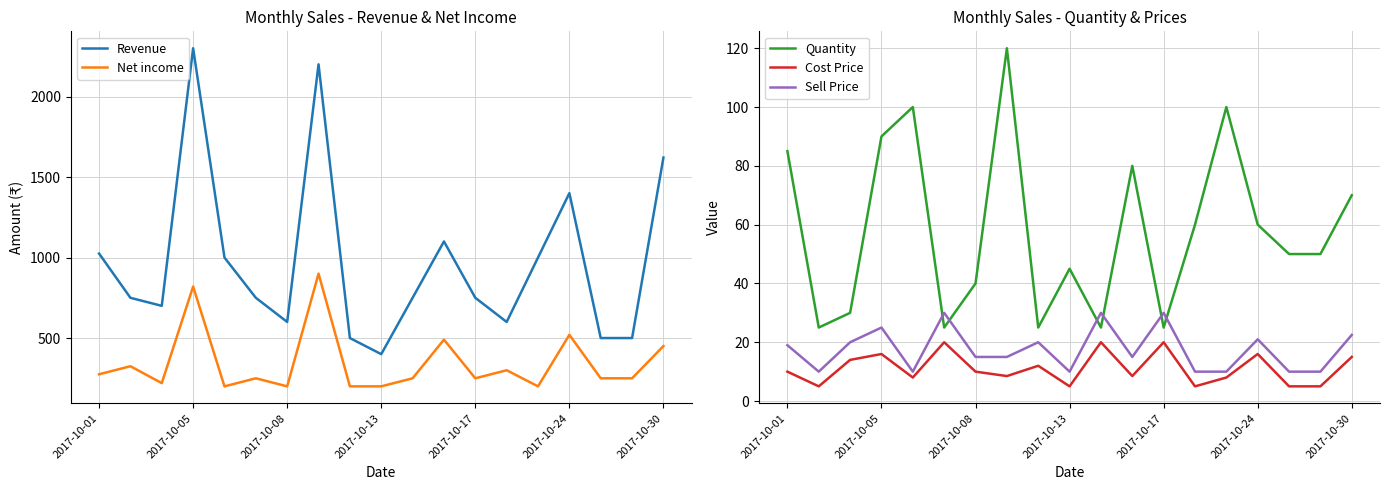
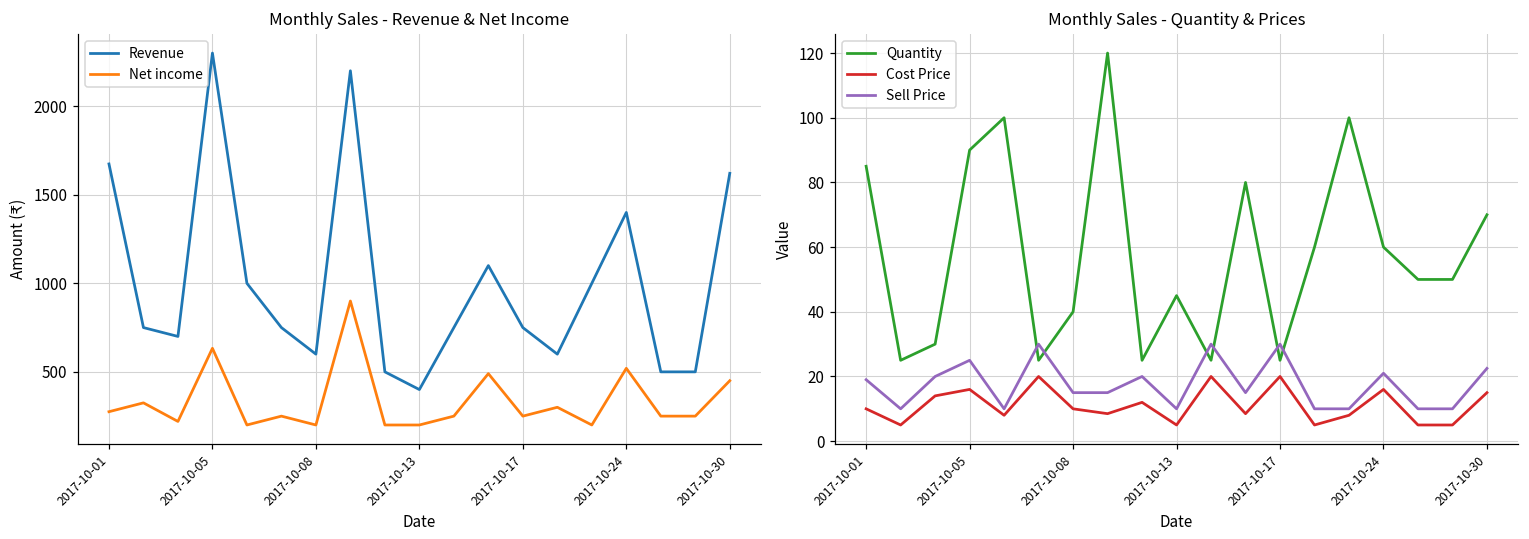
Monthly Sales - Revenue & Net Income, Revenue, 2017-10-01: 1030 -> 1670
Monthly Sales - Revenue & Net Income, Net income, 2017-10-05: 820 -> 630
